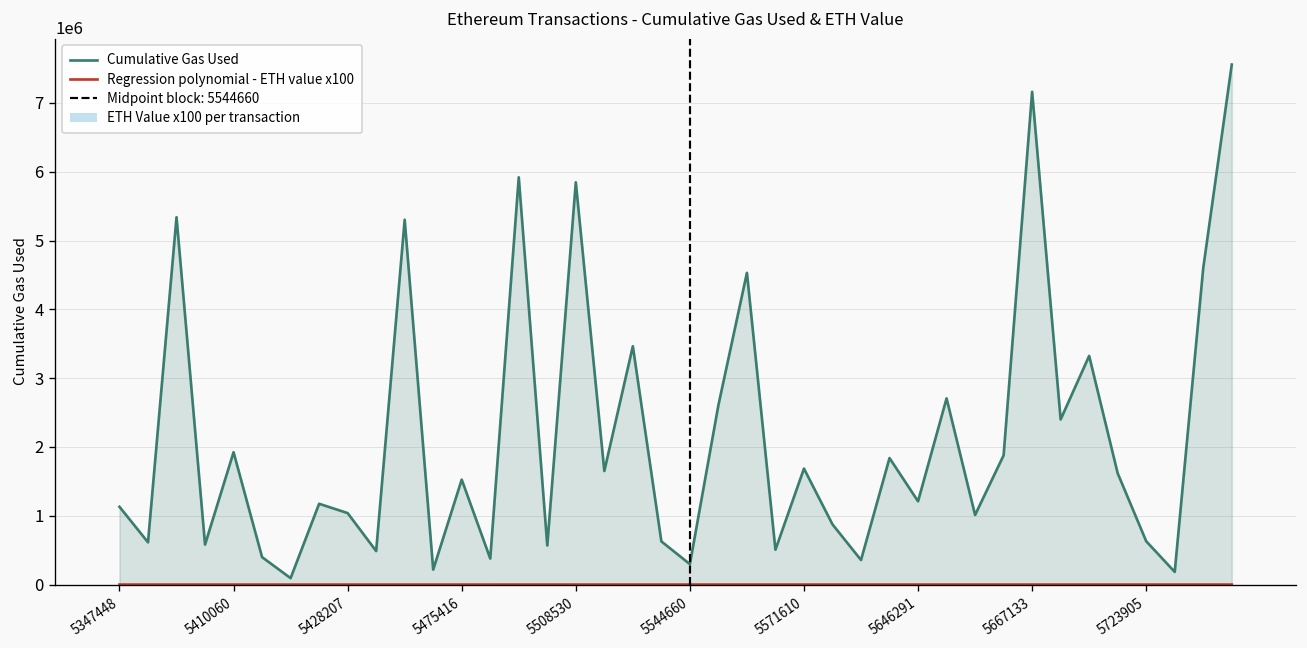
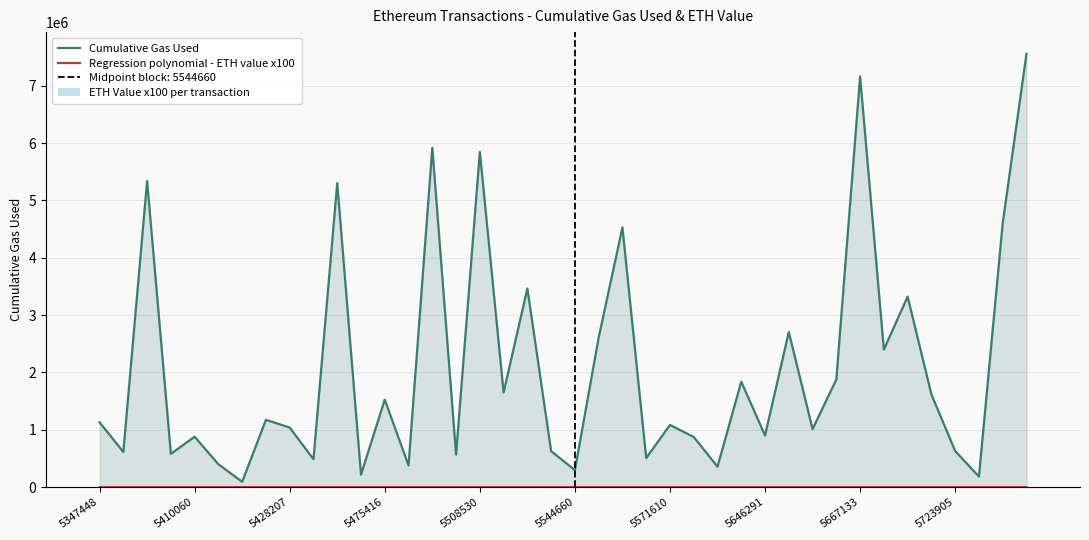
Cumulative Gas Used, 5410060: 1900000 -> 900000
Cumulative Gas Used, 5571610: 1700000 -> 1100000
Cumulative Gas Used, 5646291: 1200000 -> 900000
